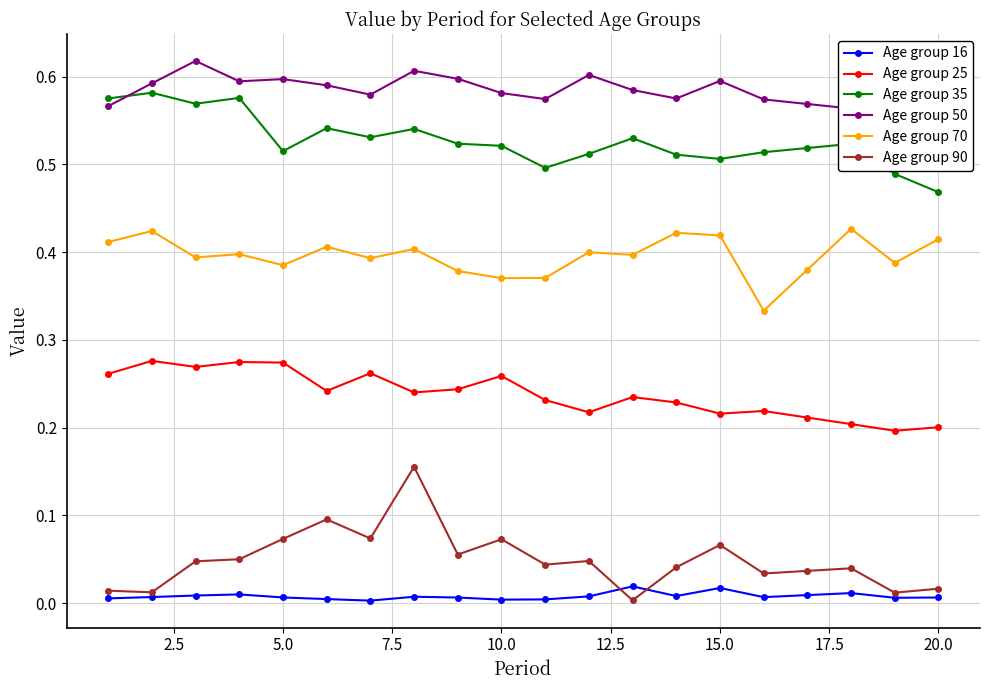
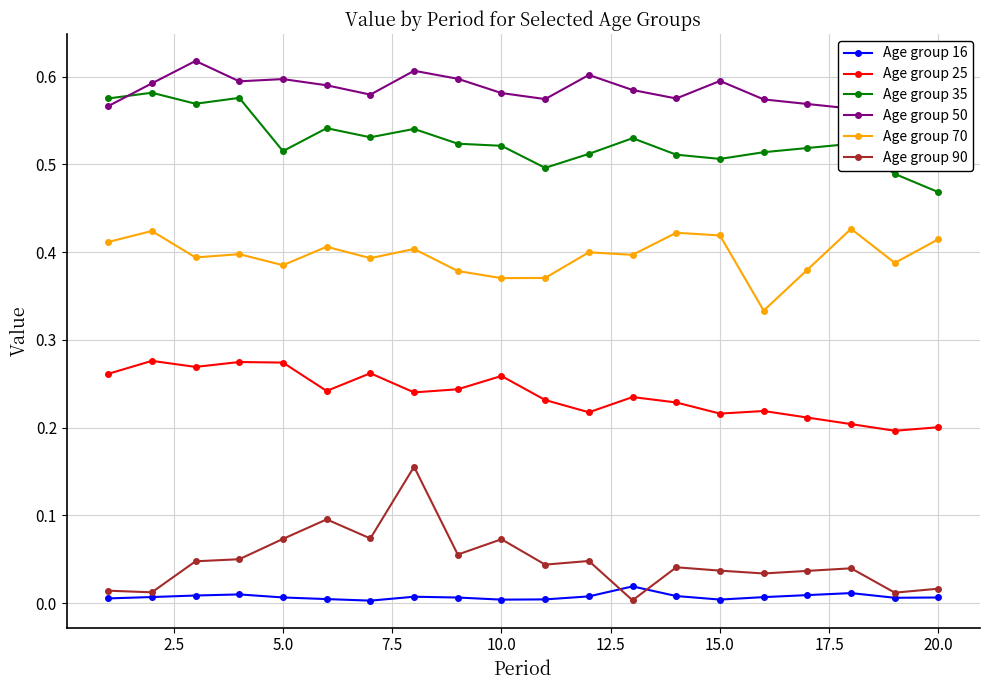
Age group 16, 15.0: 0.02 -> 0.00
Age group 90, 15.0: 0.07 -> 0.04
